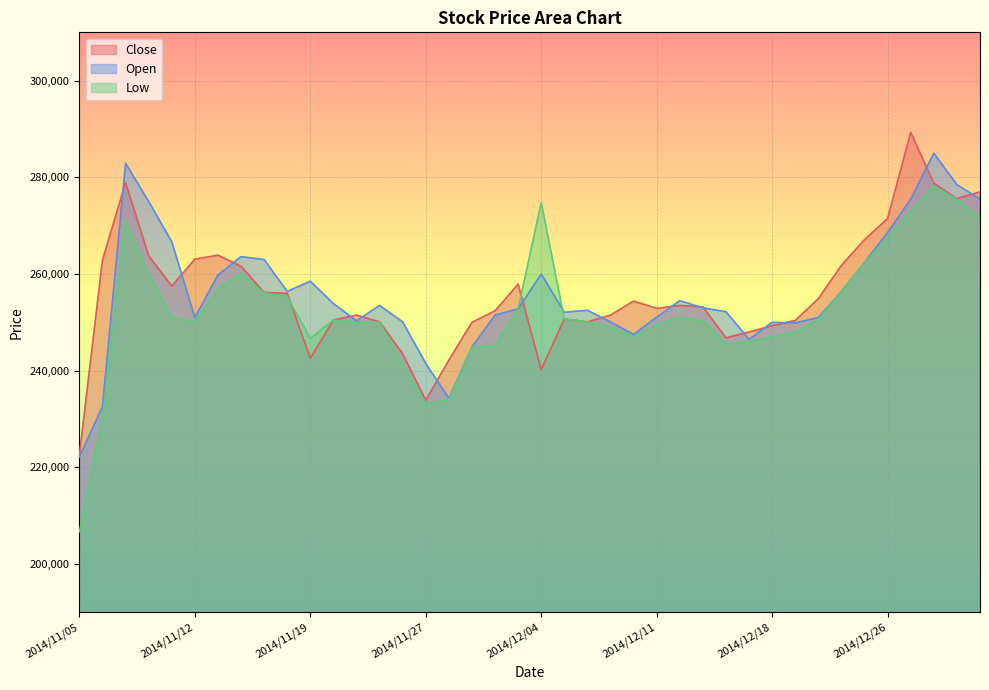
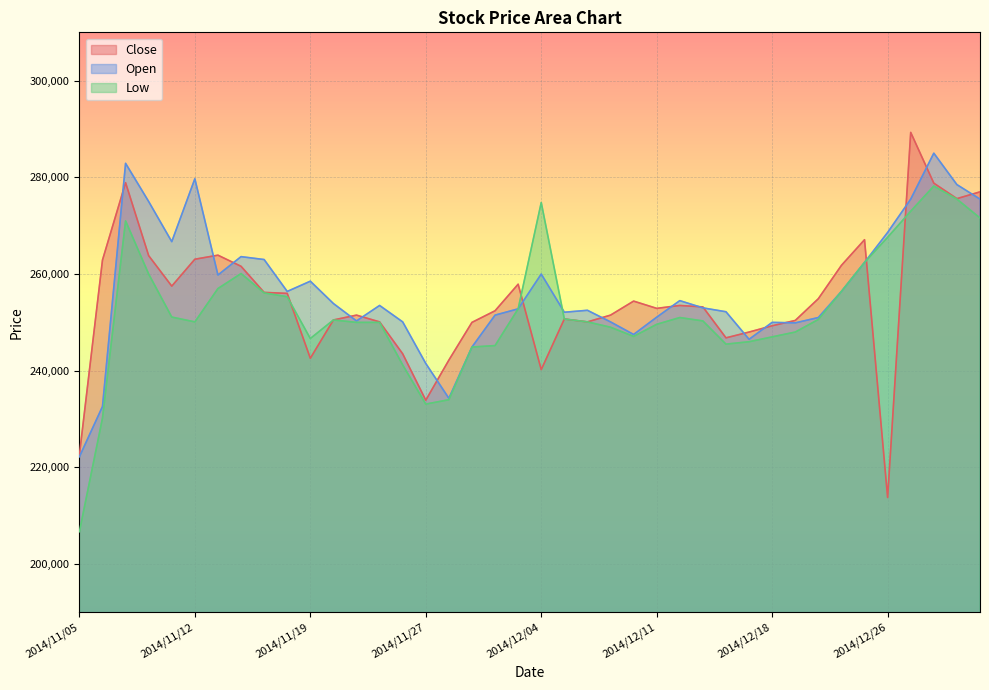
Open, 2014/11/12: 251,000 -> 280,000
Close, 2014/12/26: 272,000 -> 214,000
